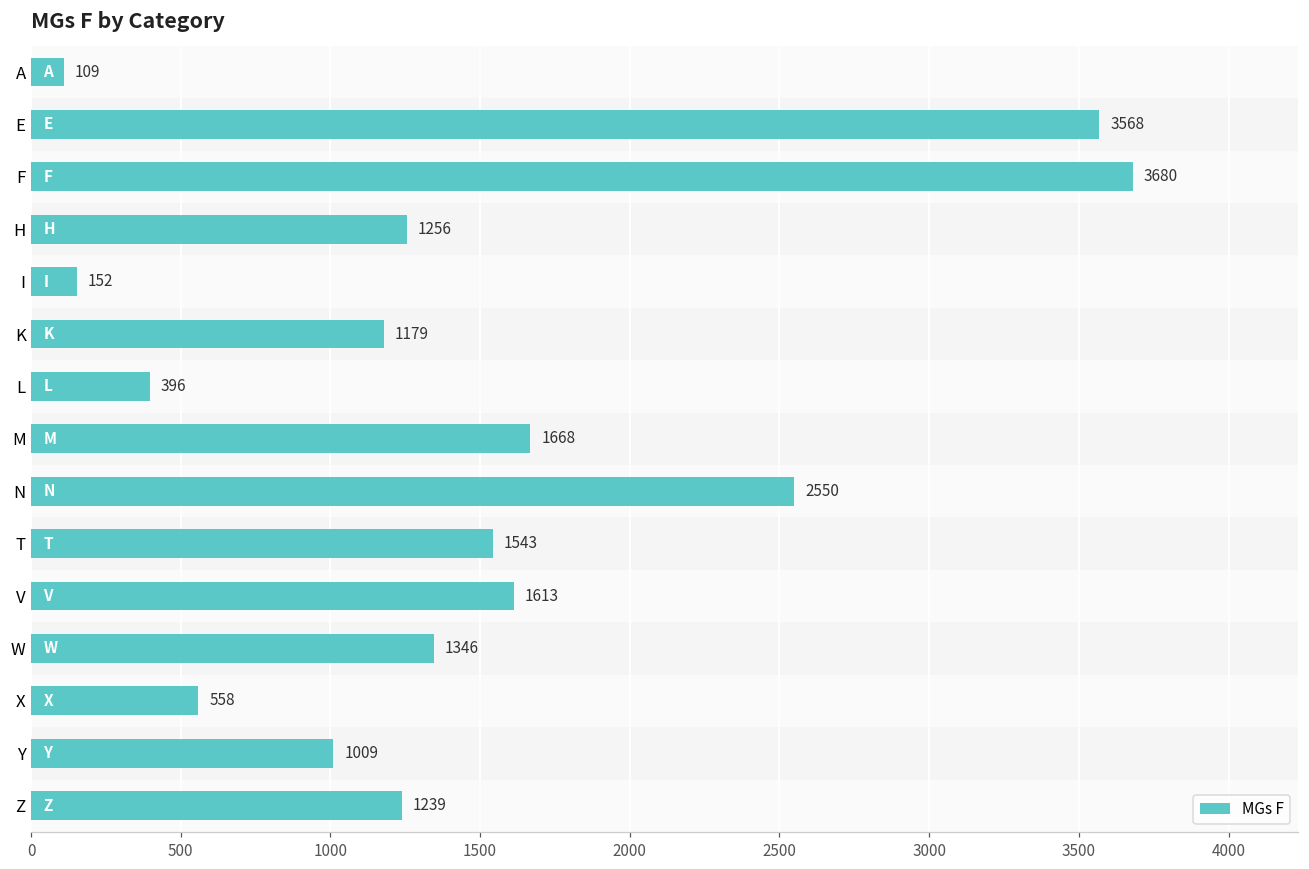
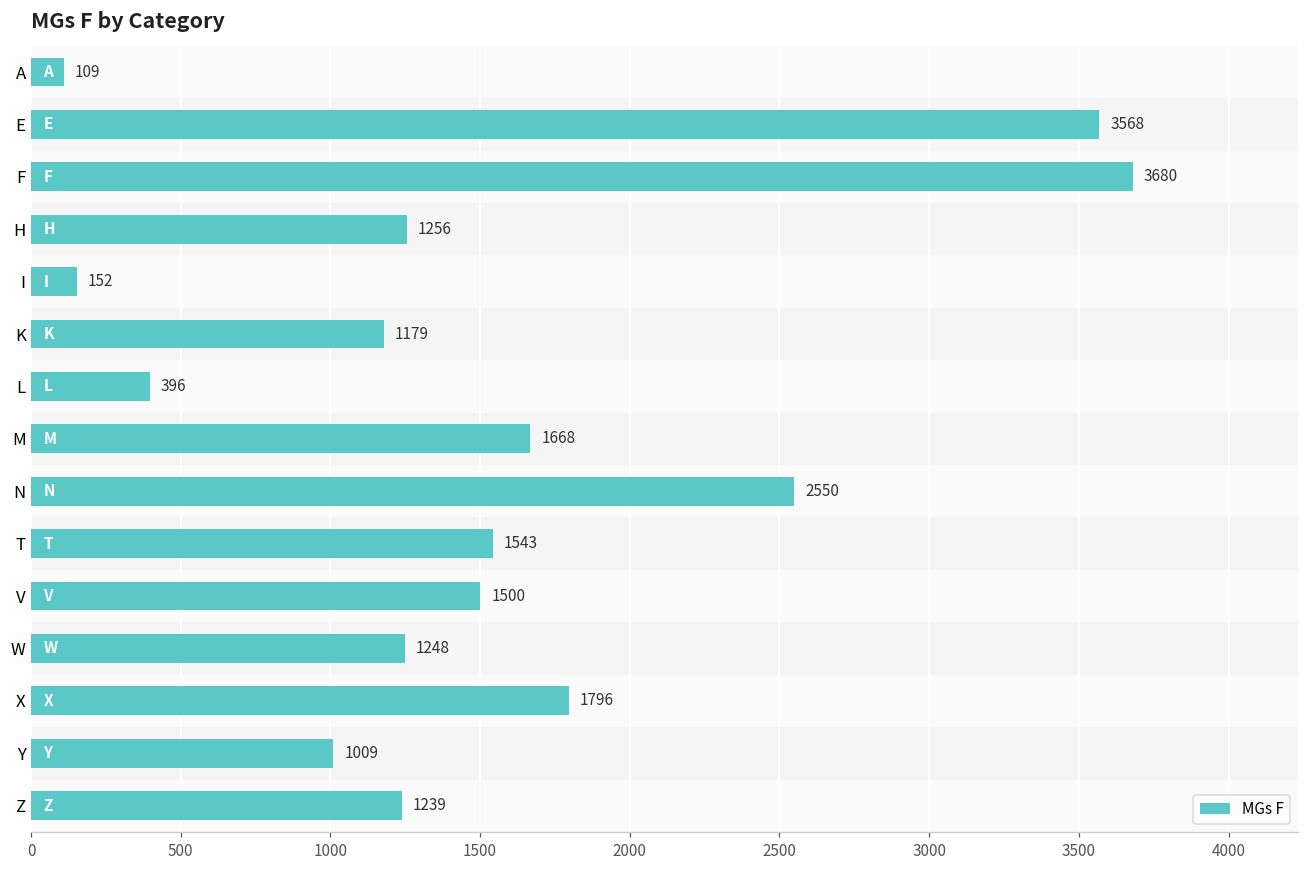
V: 1613 -> 1500
W: 1346 -> 1248
X: 558 -> 1796
